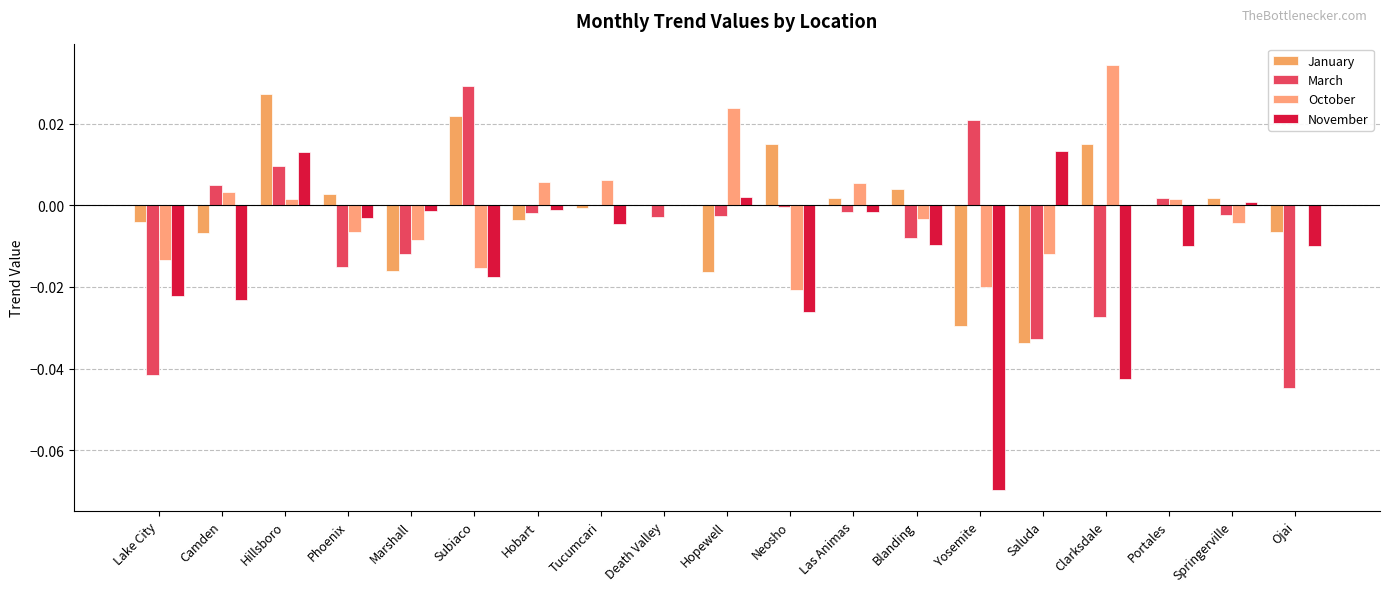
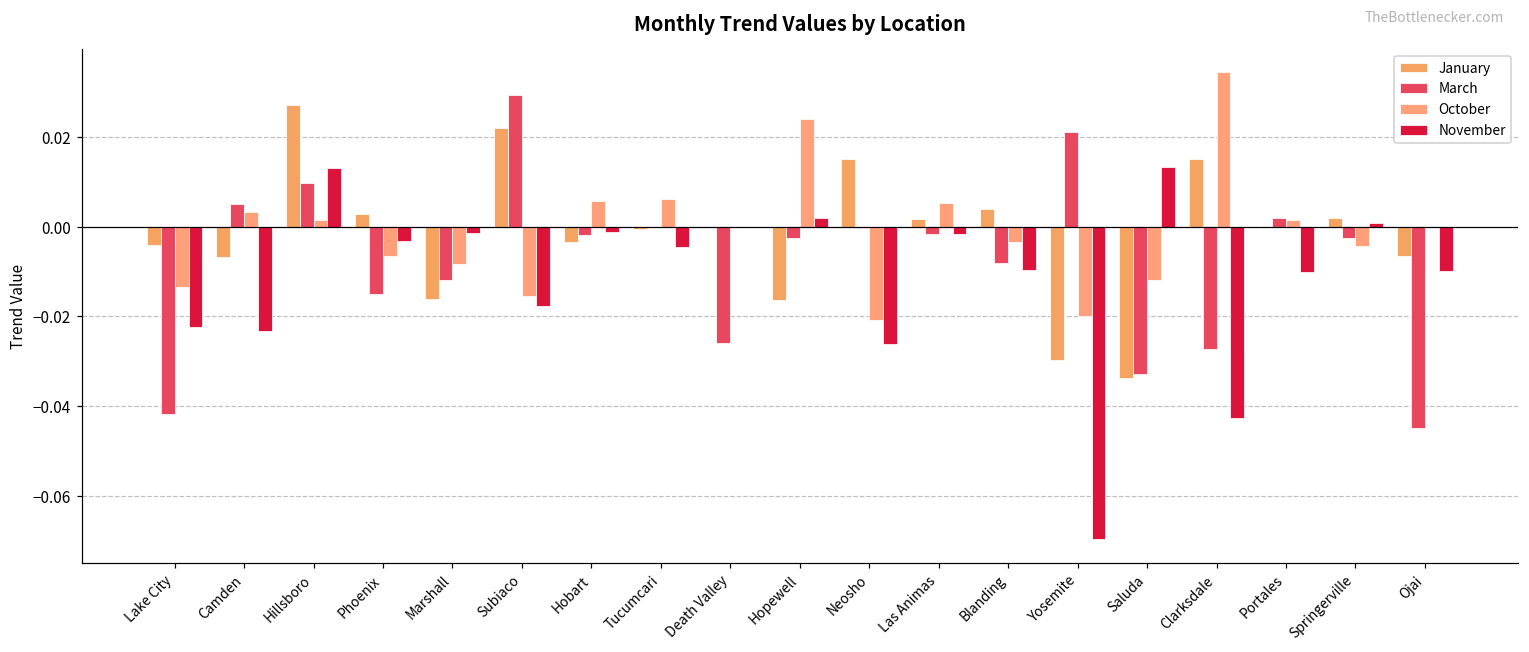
March, Death Valley: -0.003 -> -0.026
